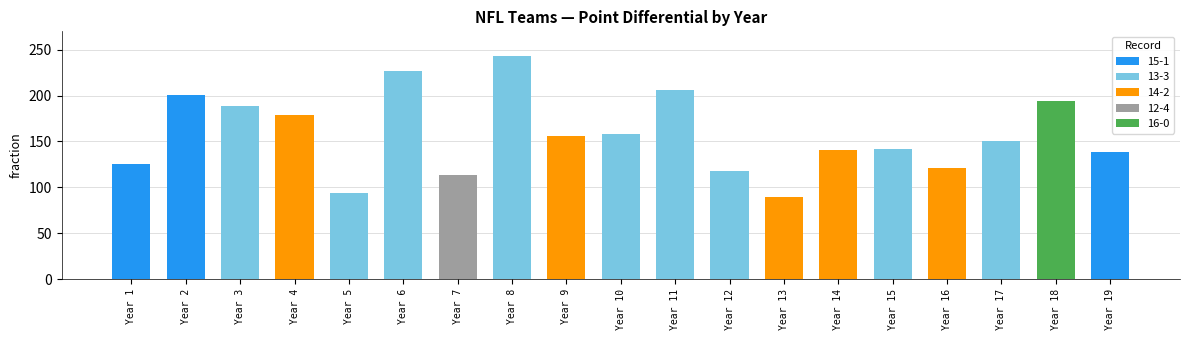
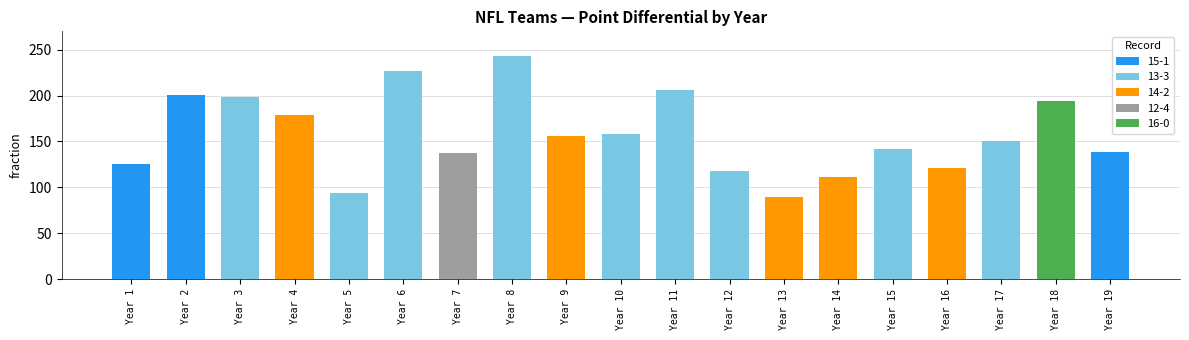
Year 3: 190 -> 200
Year 7: 110 -> 140
Year 14: 140 -> 110
